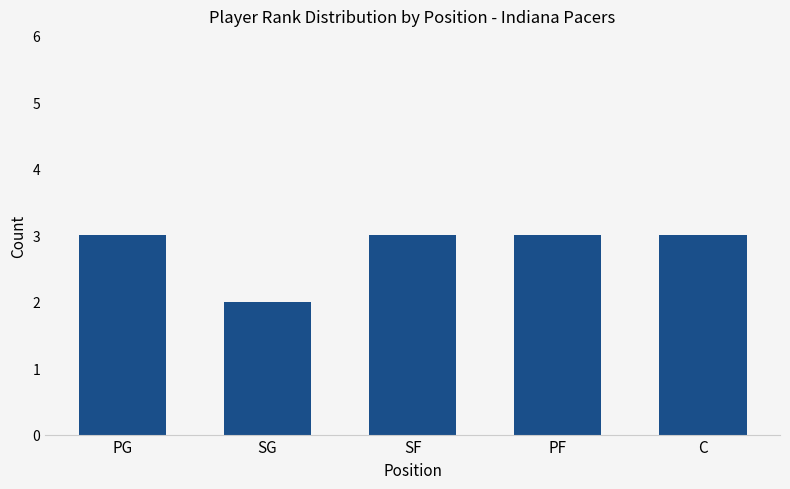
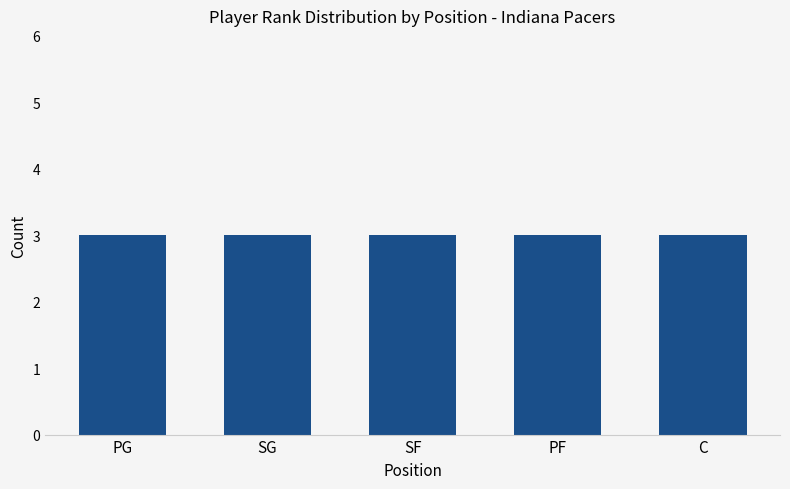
SG: 2 -> 3
